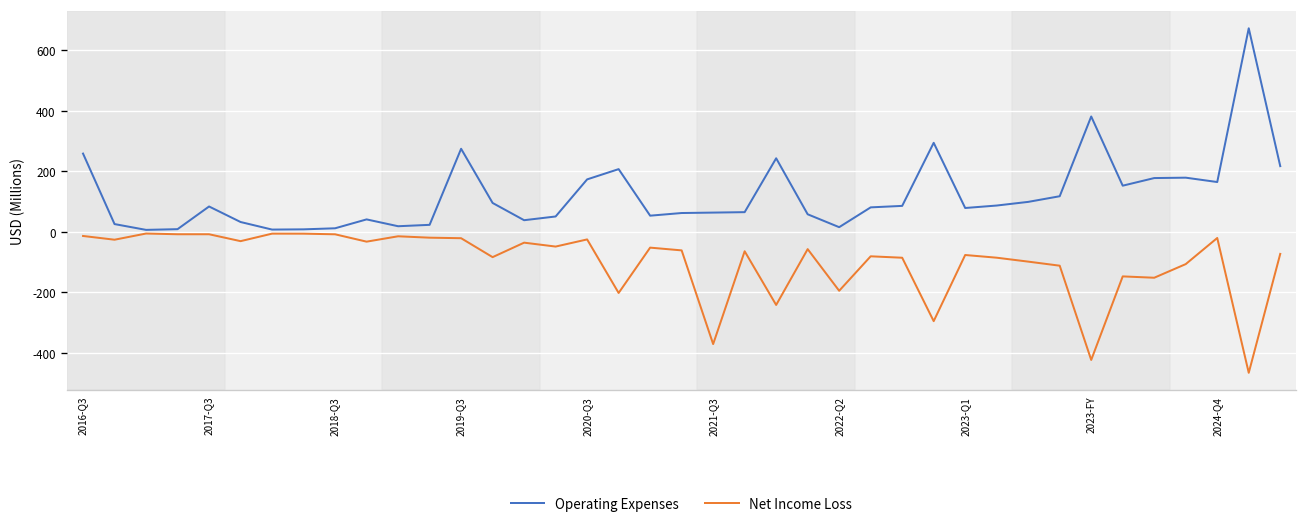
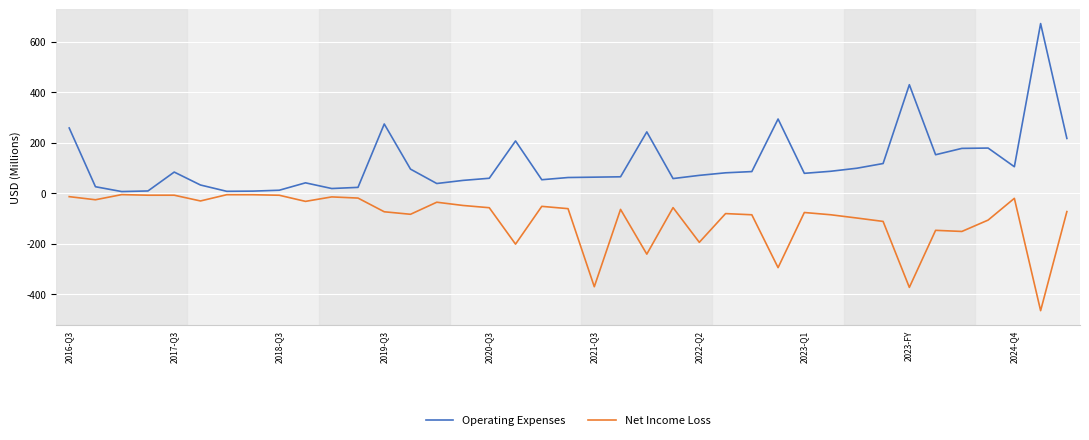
Net Income Loss, 2019-Q3: -20 -> -70
Operating Expenses, 2020-Q3: 170 -> 60
Net Income Loss, 2020-Q3: -30 -> -60
Operating Expenses, 2022-Q2: 10 -> 70
Operating Expenses, 2023-FY: 380 -> 430
Net Income Loss, 2023-FY: -420 -> -370
Operating Expenses, 2024-Q4: 160 -> 100
